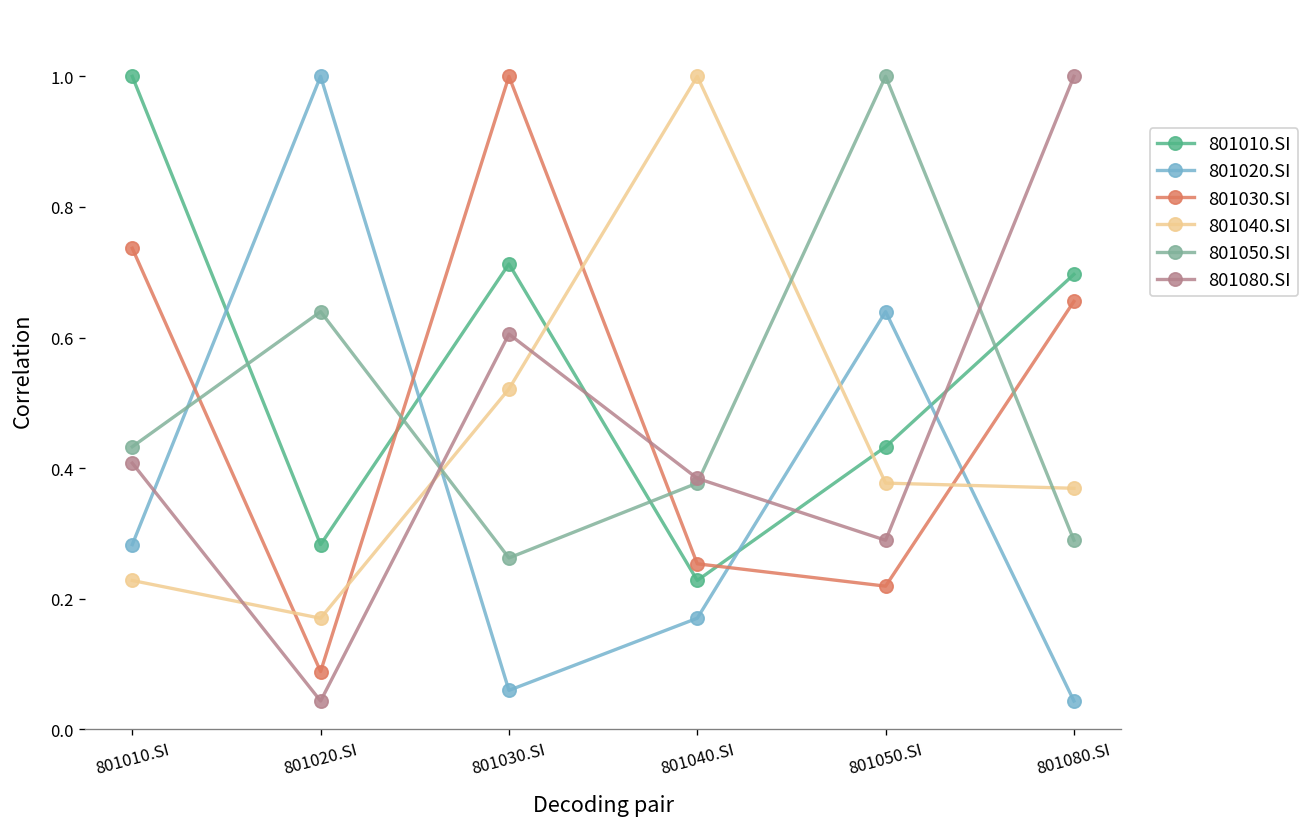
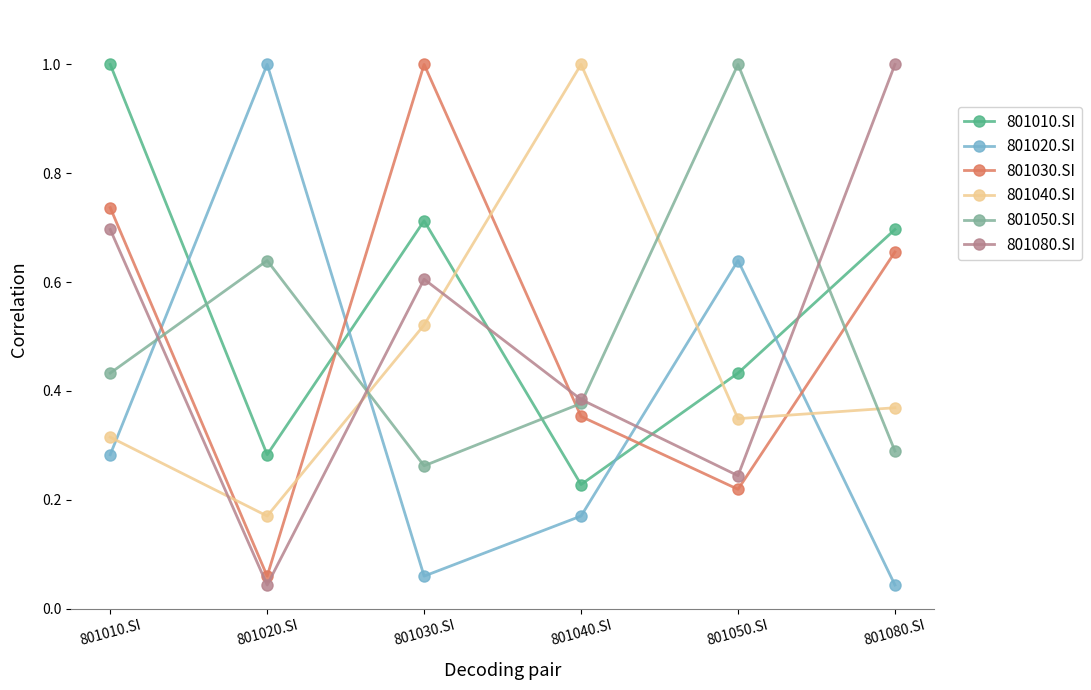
801040.SI, 801010.SI: 0.23 -> 0.32
801080.SI, 801010.SI: 0.41 -> 0.70
801030.SI, 801020.SI: 0.09 -> 0.06
801030.SI, 801040.SI: 0.25 -> 0.35
801040.SI, 801050.SI: 0.38 -> 0.35
801080.SI, 801050.SI: 0.29 -> 0.24
